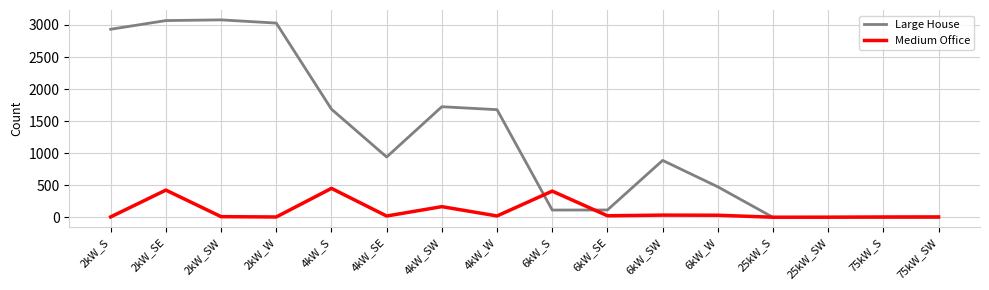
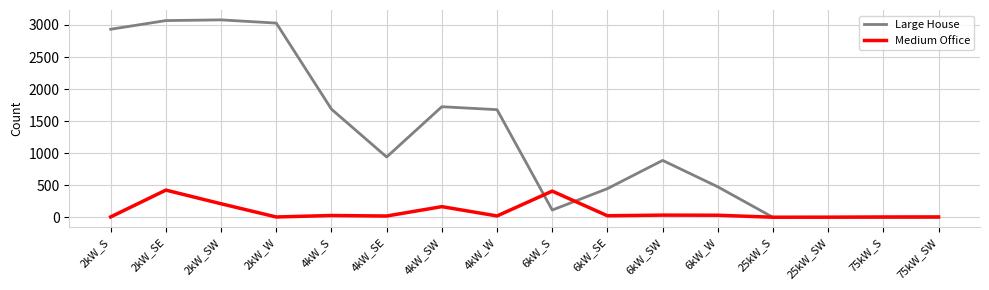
Medium Office, 2kW_SW: 0 -> 200
Medium Office, 4kW_S: 500 -> 0
Large House, 6kW_SE: 100 -> 400
